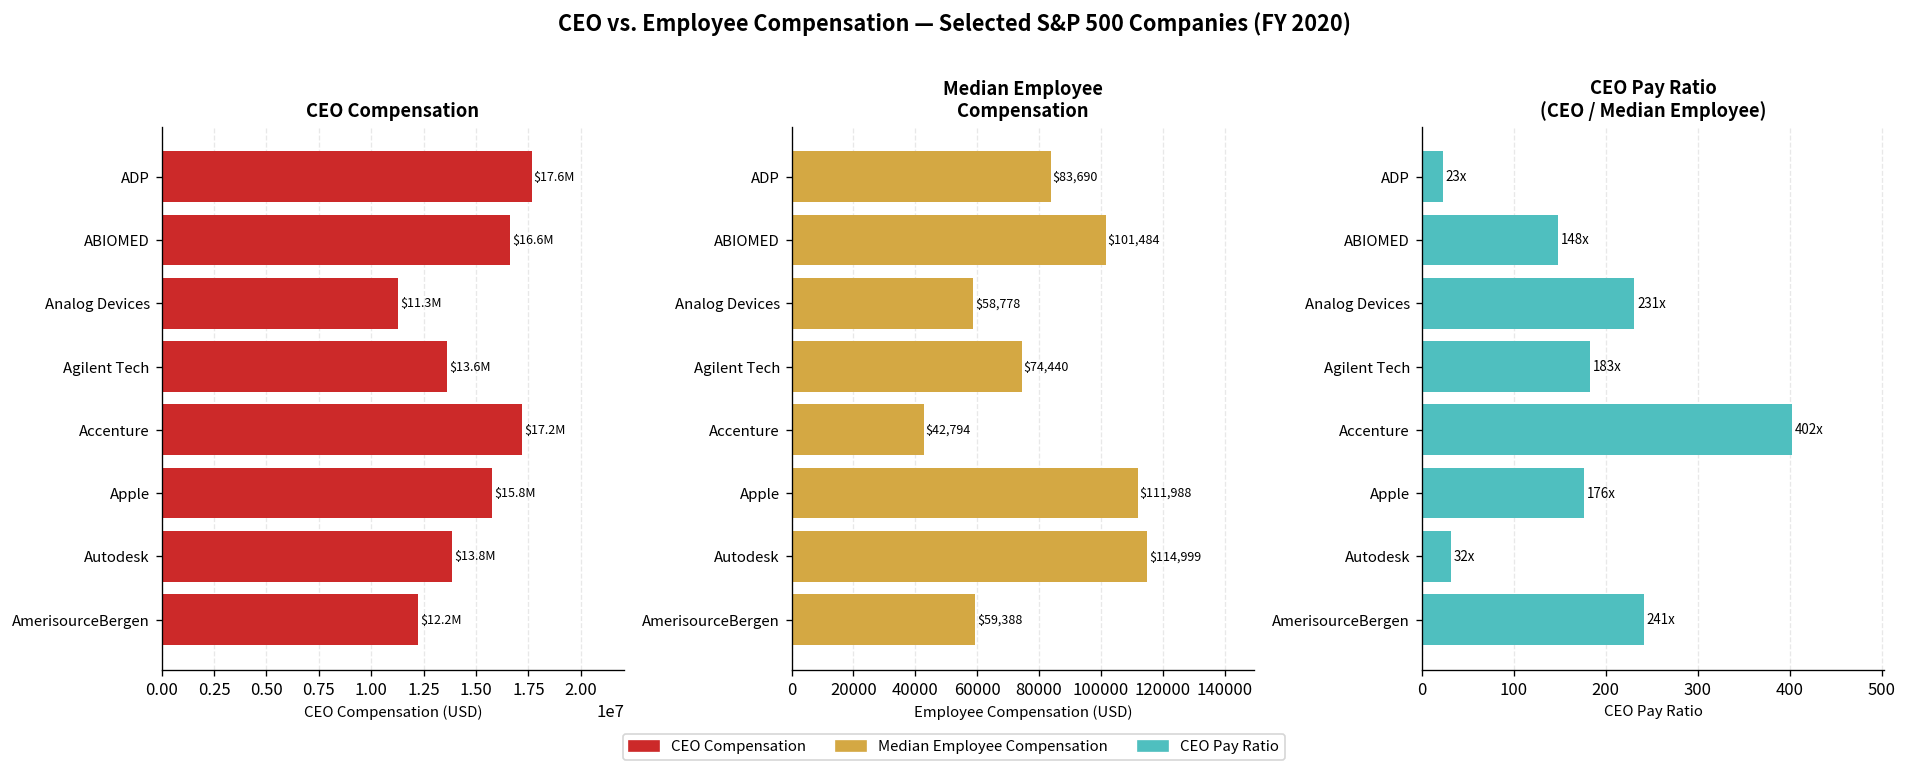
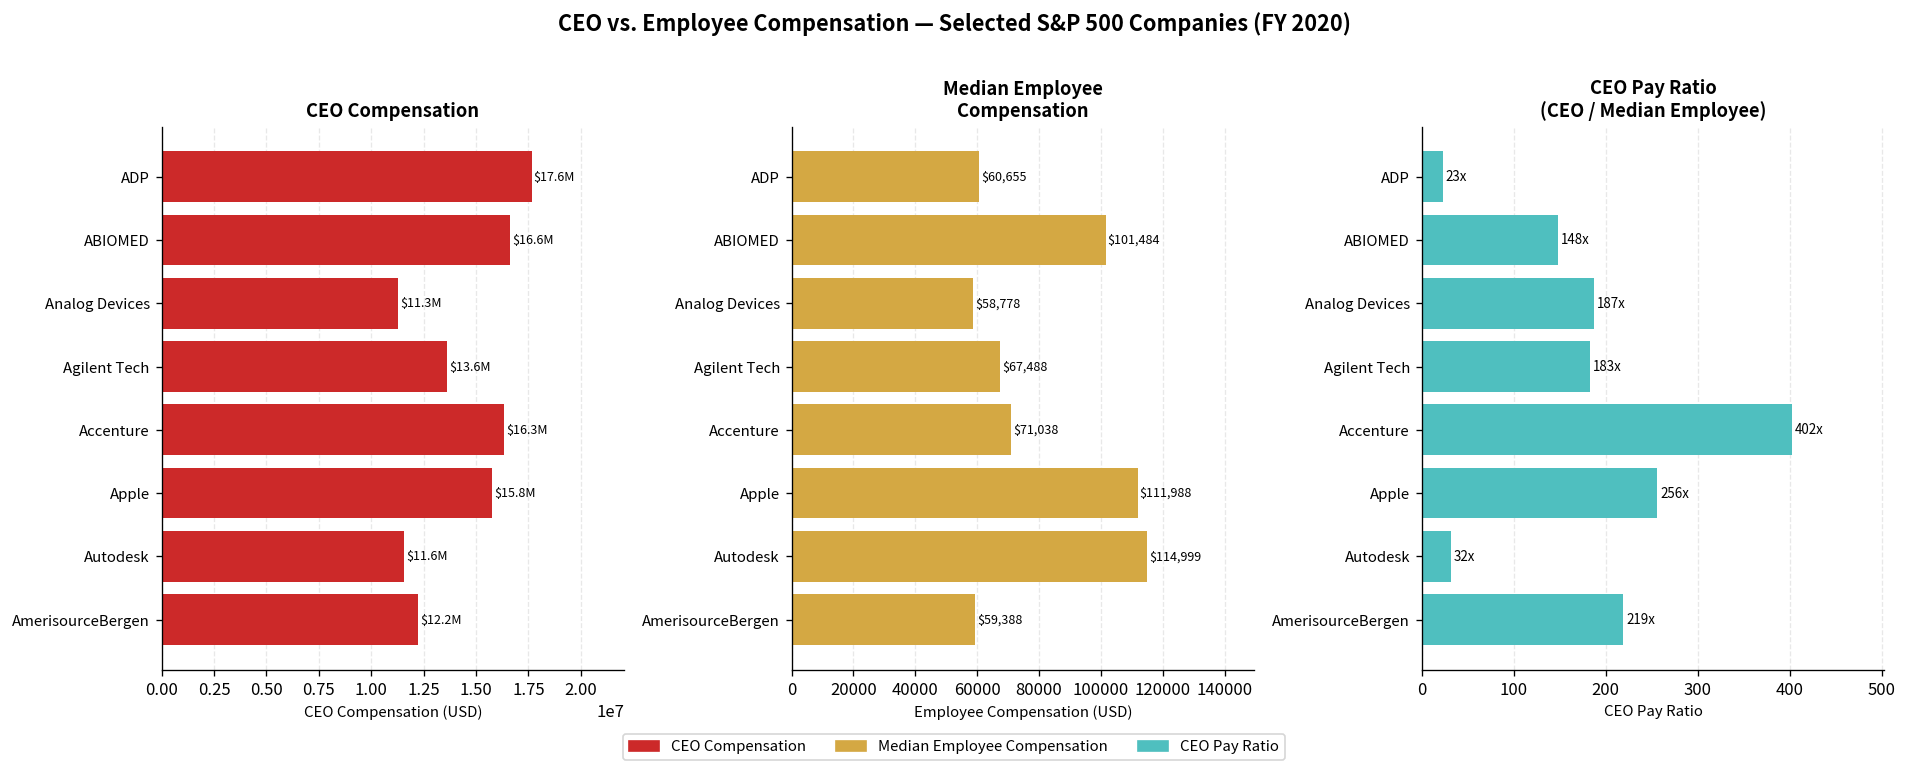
CEO Compensation, Accenture: $17.2M -> $16.3M
CEO Compensation, Autodesk: $13.8M -> $11.6M
Median Employee Compensation, ADP: $83,690 -> $60,655
Median Employee Compensation, Agilent Tech: $74,440 -> $67,488
Median Employee Compensation, Accenture: $42,794 -> $71,038
CEO Pay Ratio (CEO / Median Employee), Analog Devices: 231x -> 187x
CEO Pay Ratio (CEO / Median Employee), Apple: 176x -> 256x
CEO Pay Ratio (CEO / Median Employee), AmerisourceBergen: 241x -> 219x
